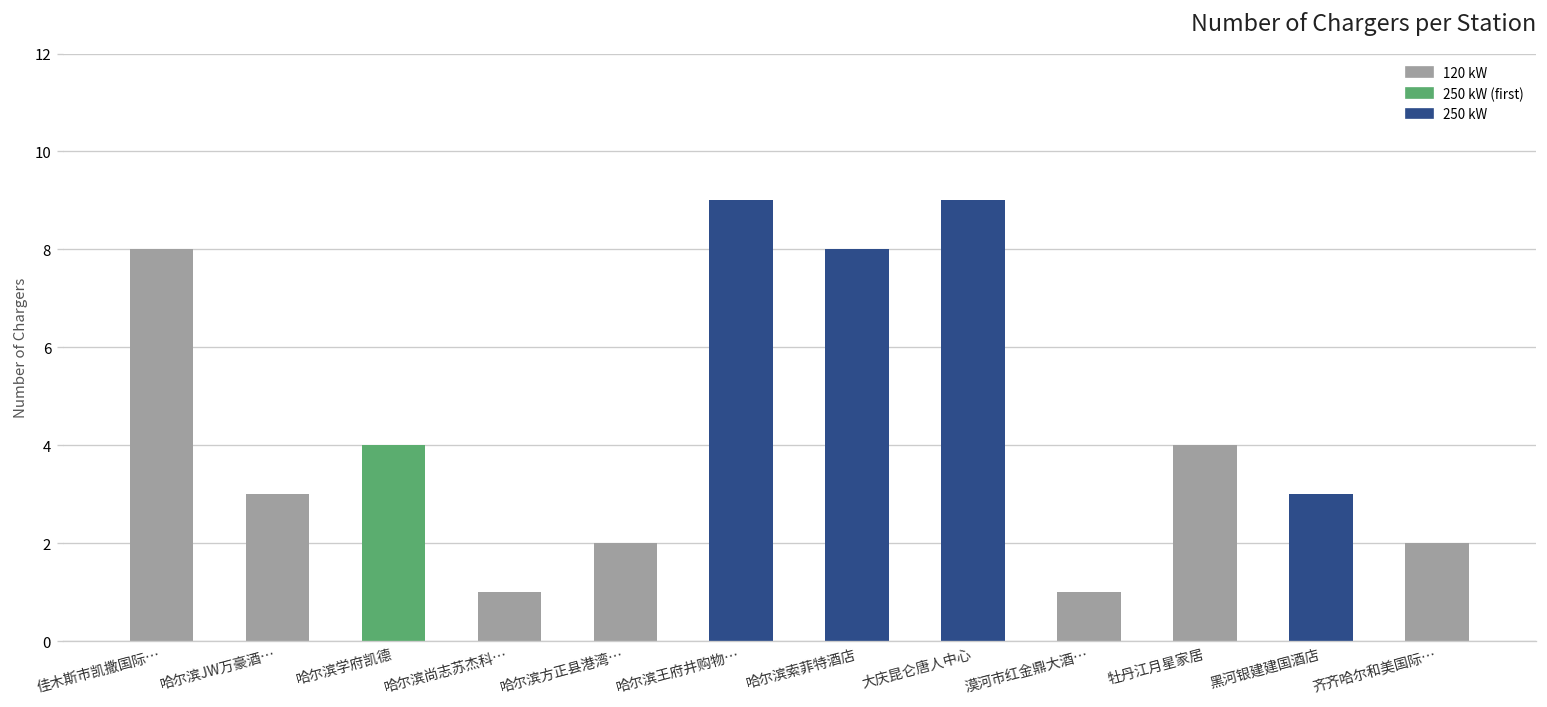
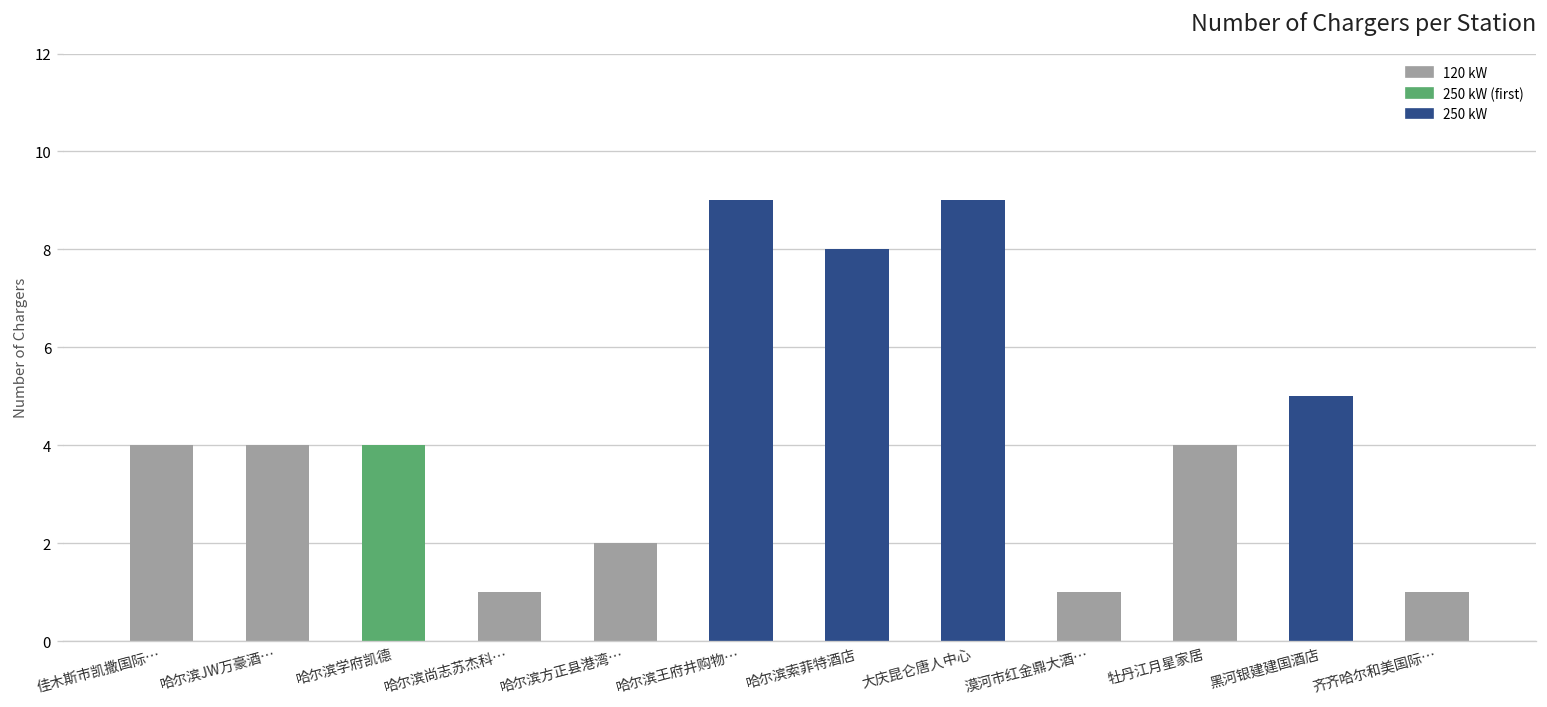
佳木斯市凯撒国际…: 8 -> 4
哈尔滨JW万豪酒…: 3 -> 4
黑河银建建国酒店: 3 -> 5
齐齐哈尔和美国际…: 2 -> 1
